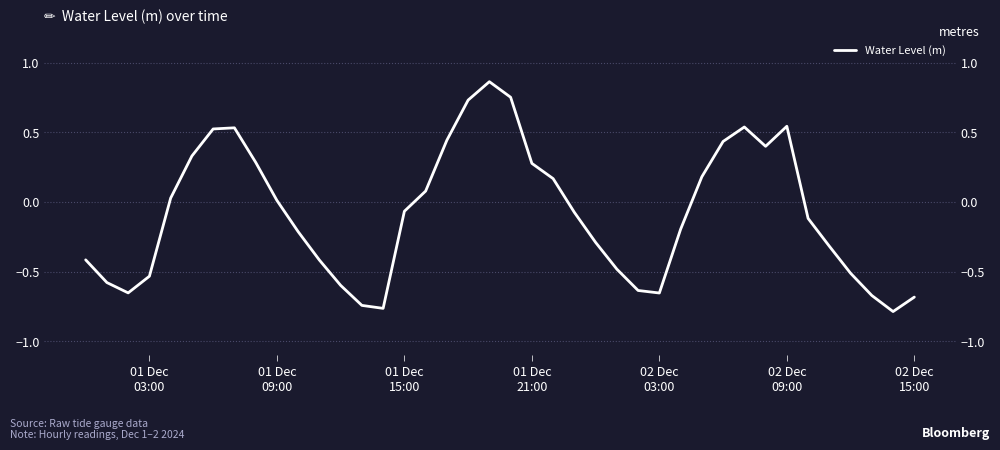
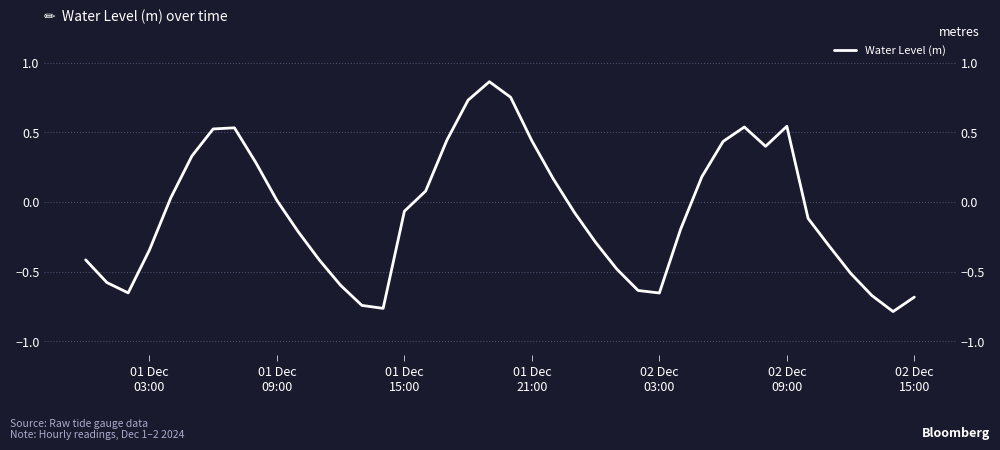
01 Dec 03:00: -0.53 -> -0.35
01 Dec 21:00: 0.28 -> 0.44
